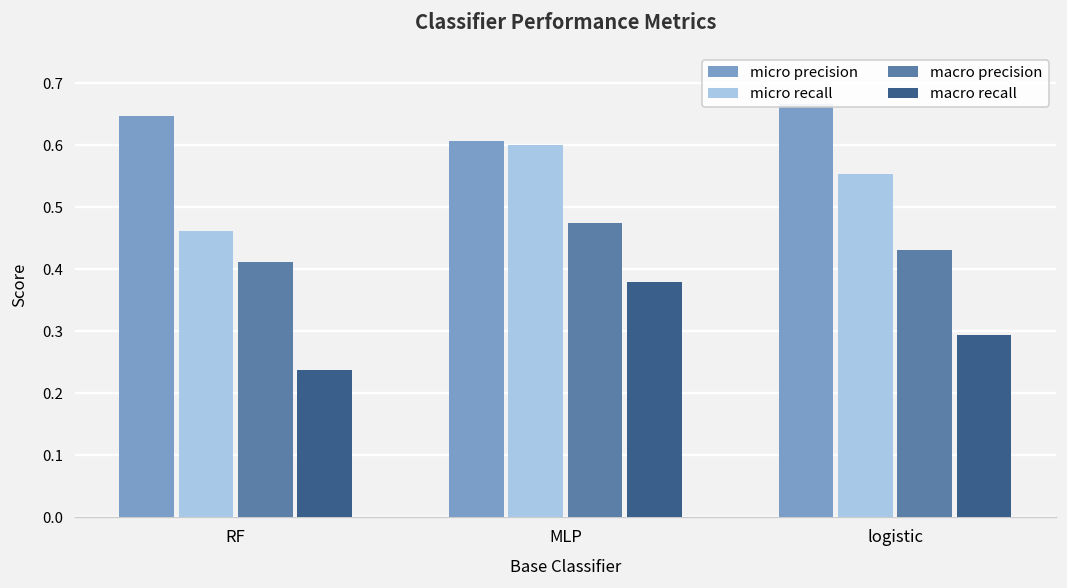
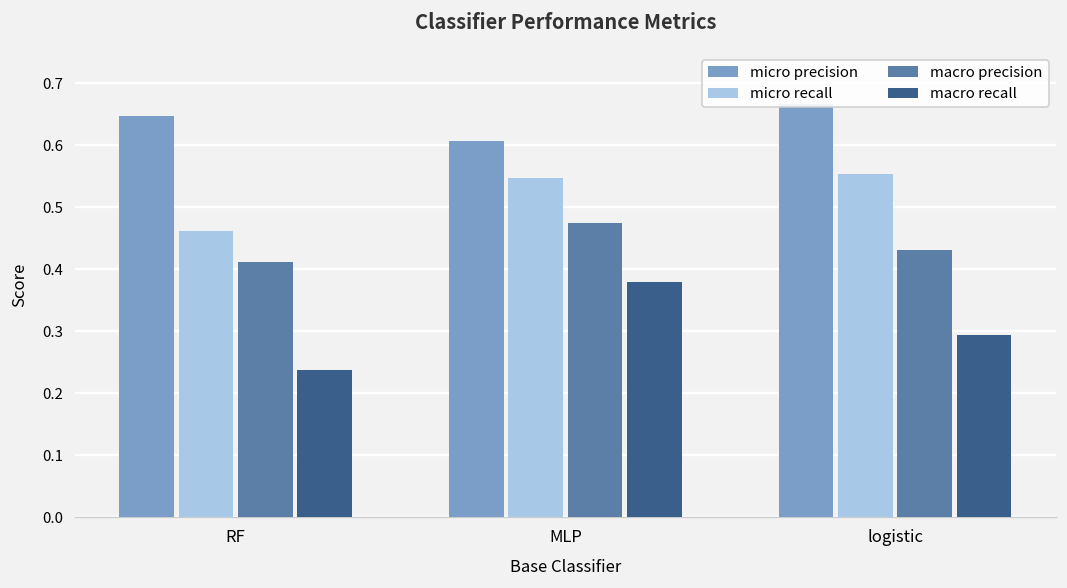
micro recall, MLP: 0.60 -> 0.55
